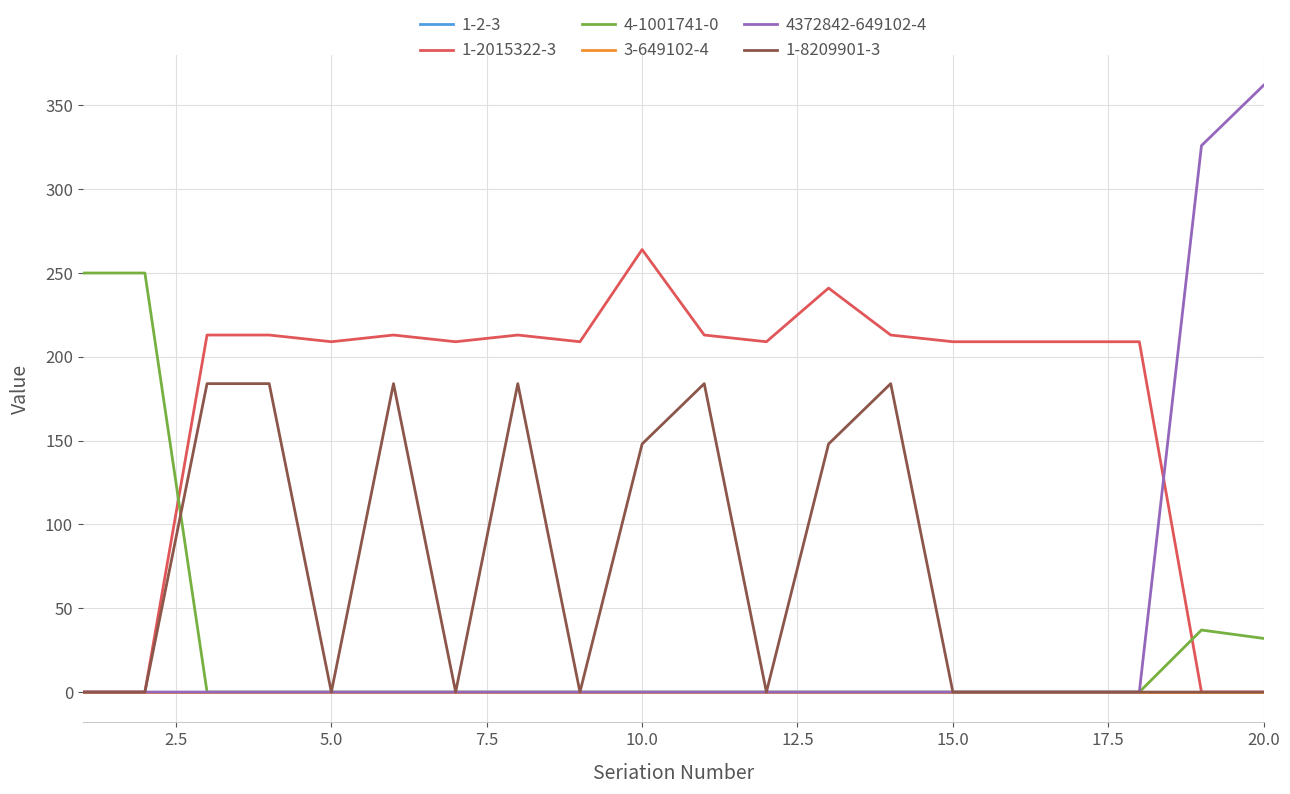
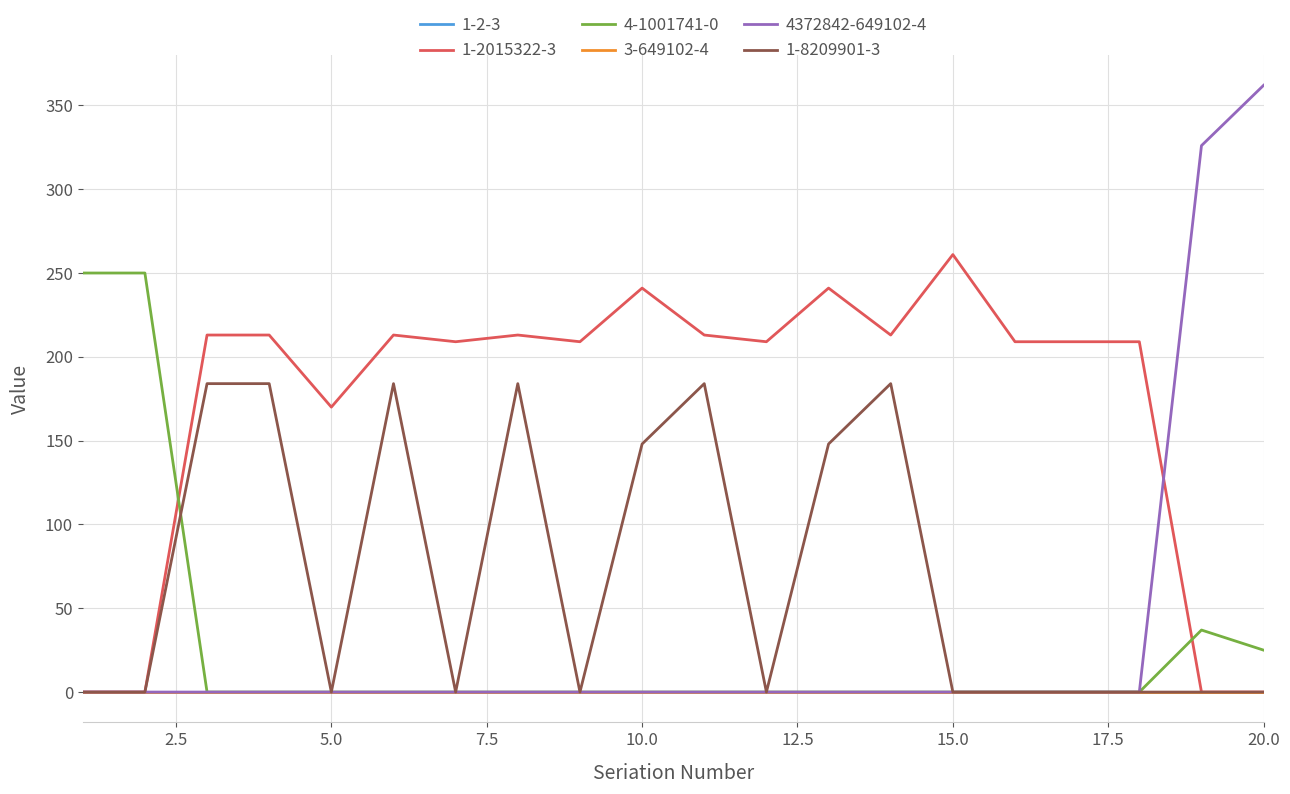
1-2015322-3, 5.0: 209 -> 170
1-2015322-3, 10.0: 264 -> 241
1-2015322-3, 15.0: 209 -> 261
4-1001741-0, 20.0: 32 -> 25
